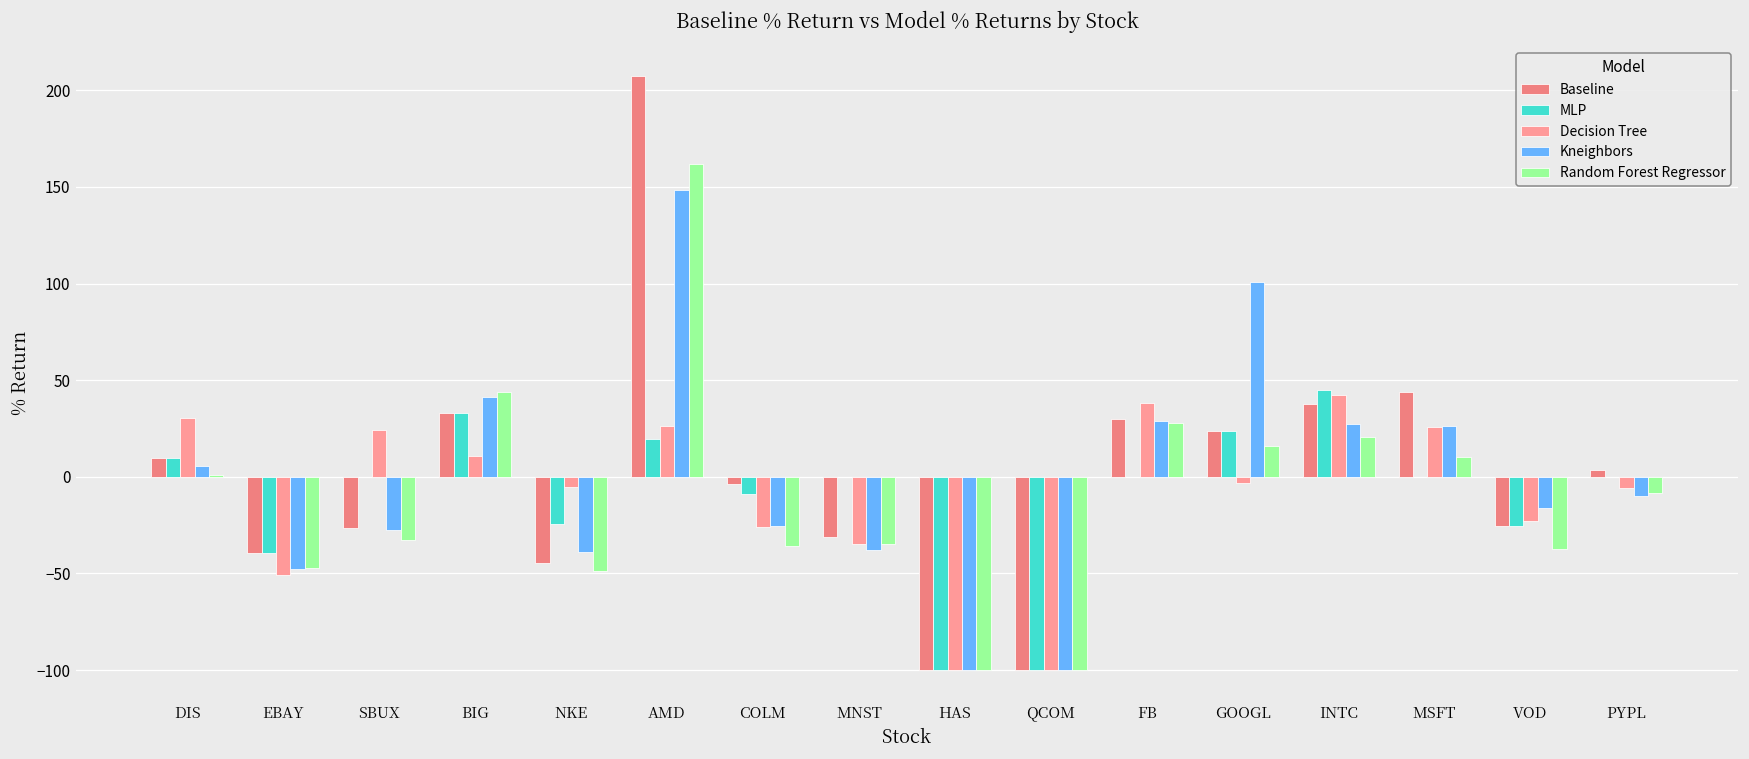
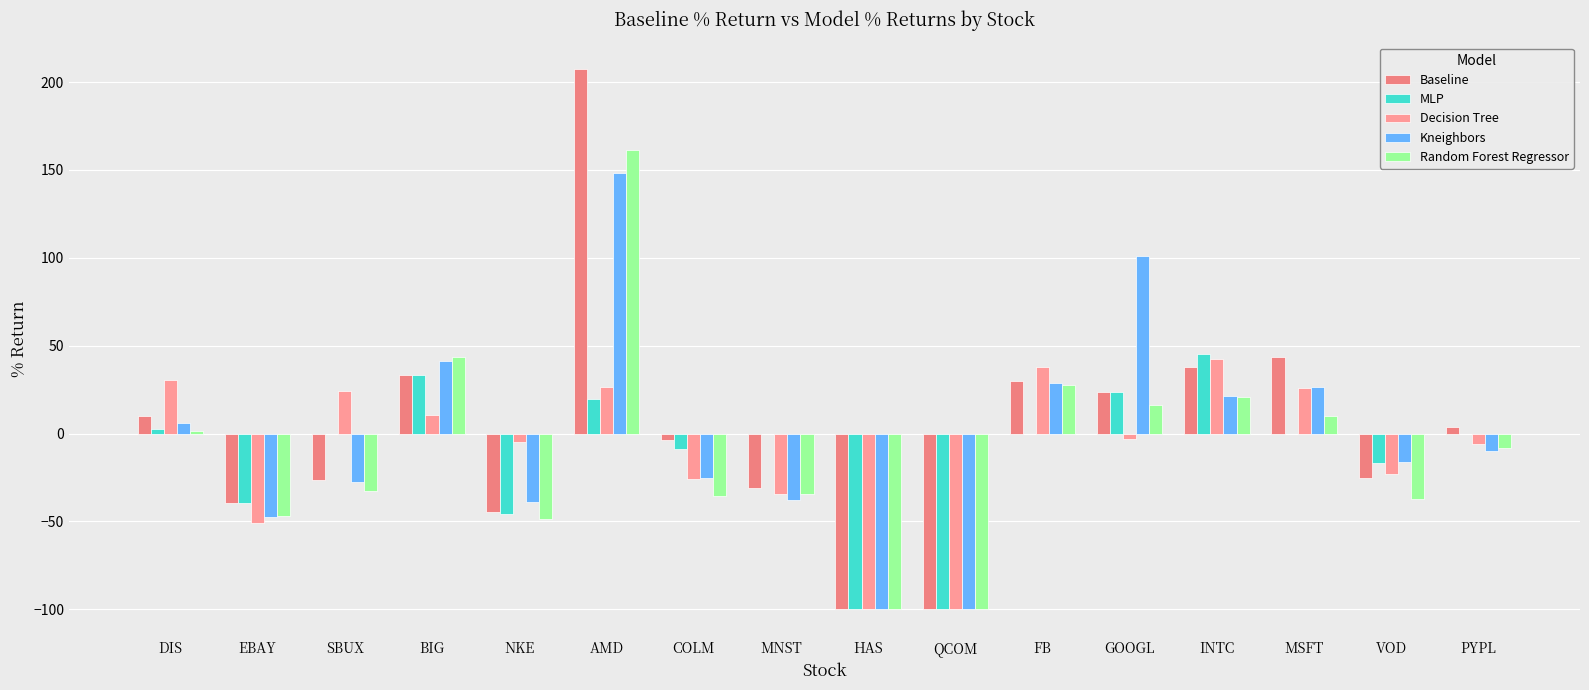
MLP, DIS: 10 -> 3
MLP, NKE: -24 -> -46
Kneighbors, INTC: 27 -> 21
MLP, VOD: -25 -> -17
